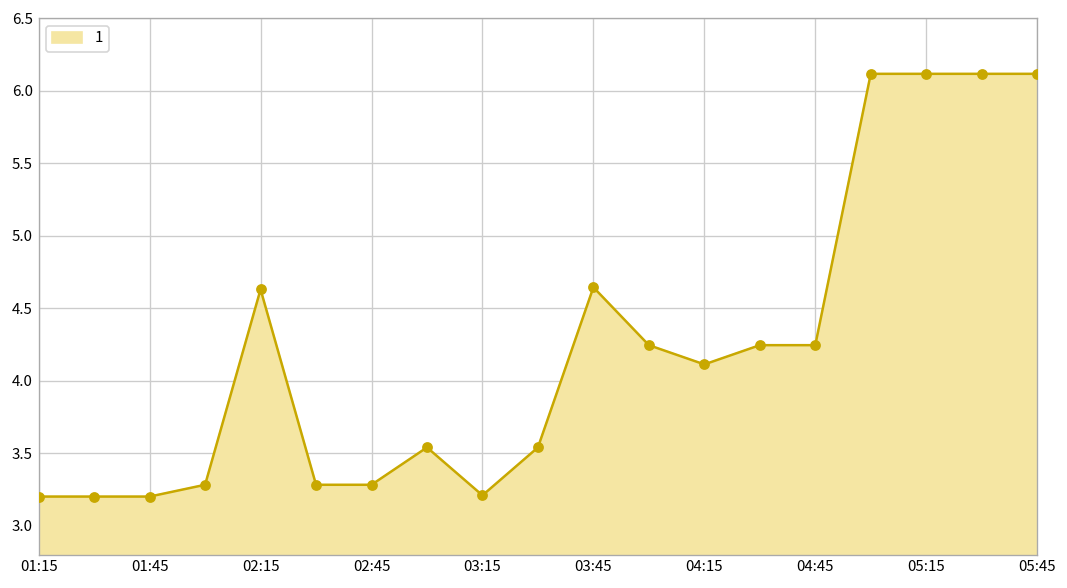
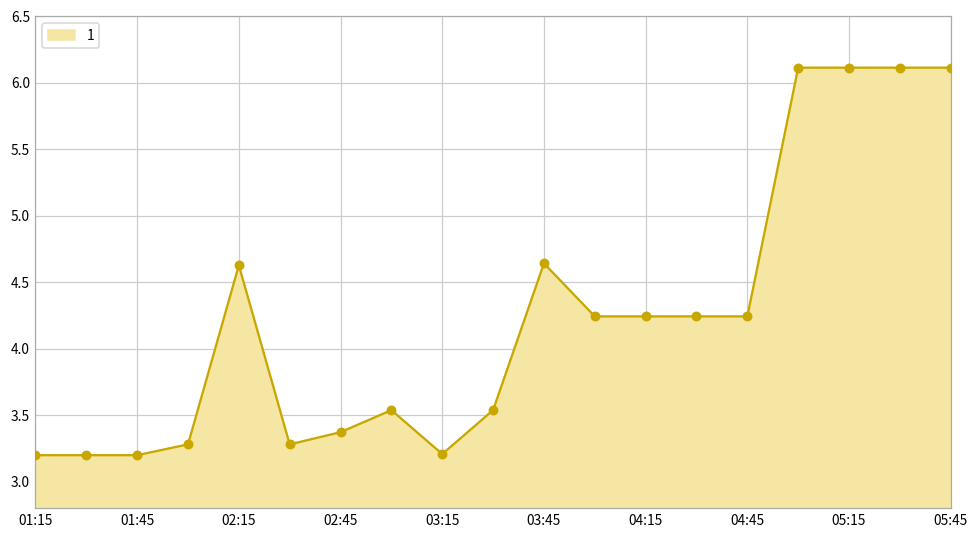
02:45: 3.28 -> 3.37
04:15: 4.11 -> 4.24
